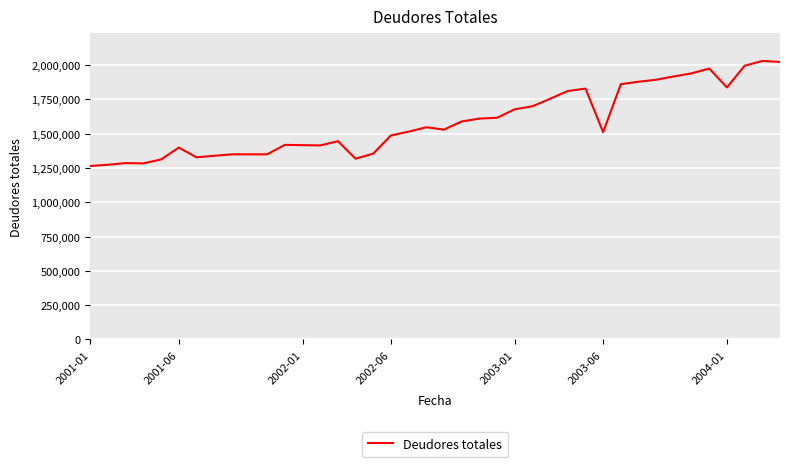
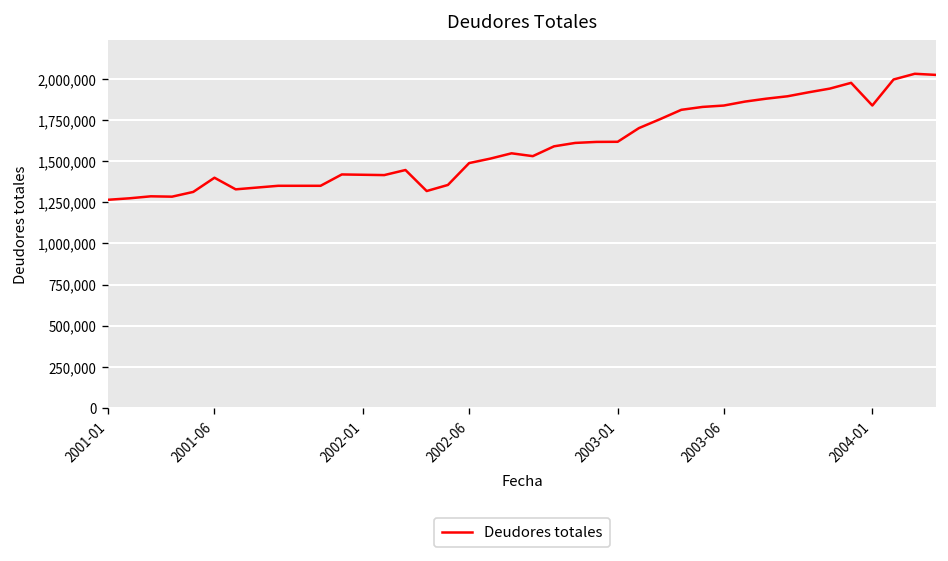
2003-01: 1,680,000 -> 1,620,000
2003-06: 1,510,000 -> 1,840,000
